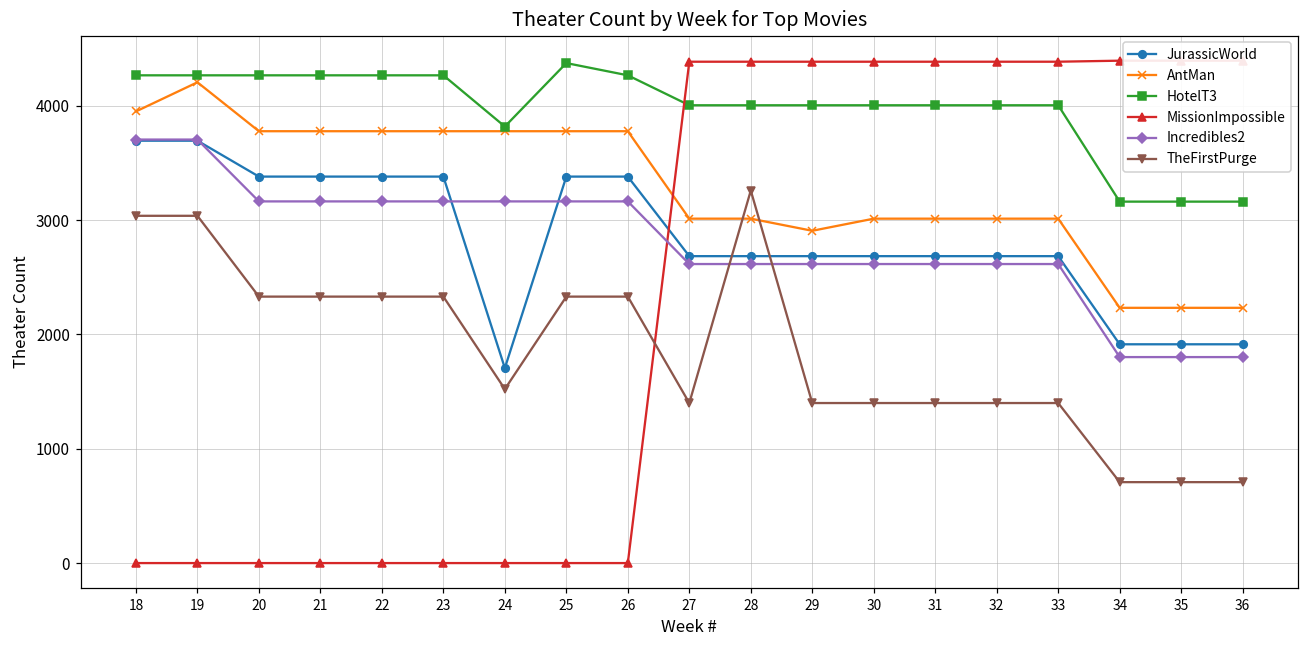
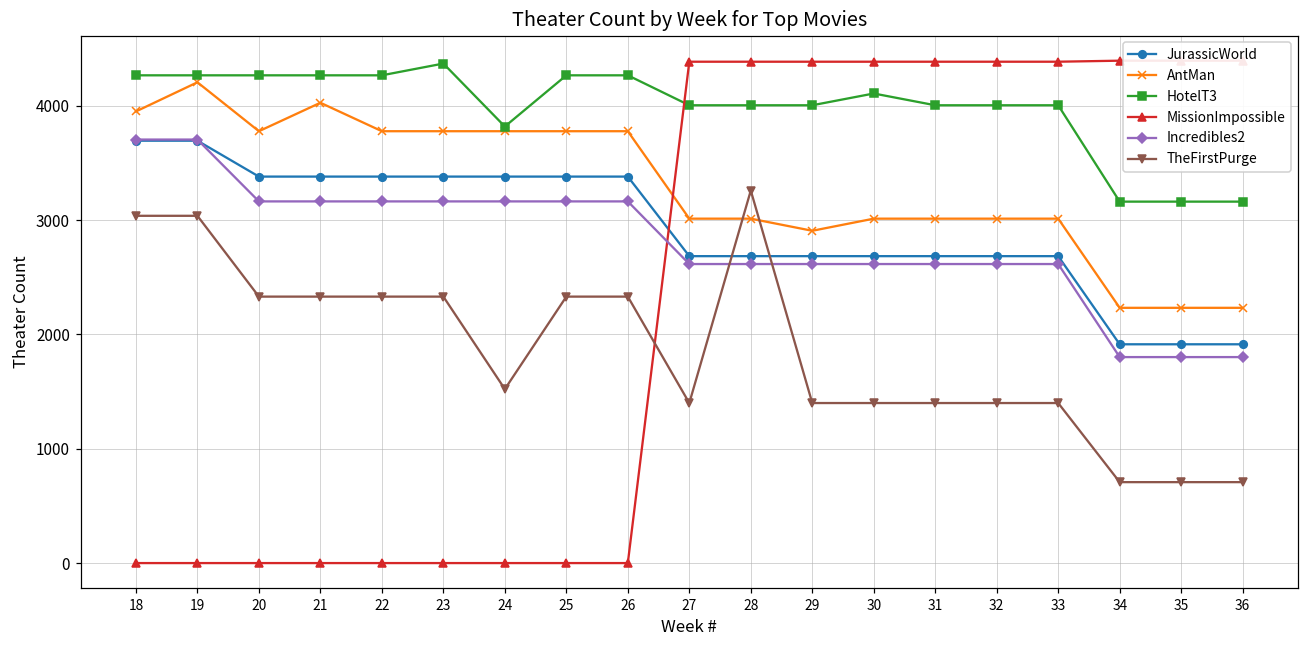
AntMan, 21: 3780 -> 4030
HotelT3, 23: 4270 -> 4370
JurassicWorld, 24: 1710 -> 3380
HotelT3, 25: 4370 -> 4270
HotelT3, 30: 4010 -> 4110
